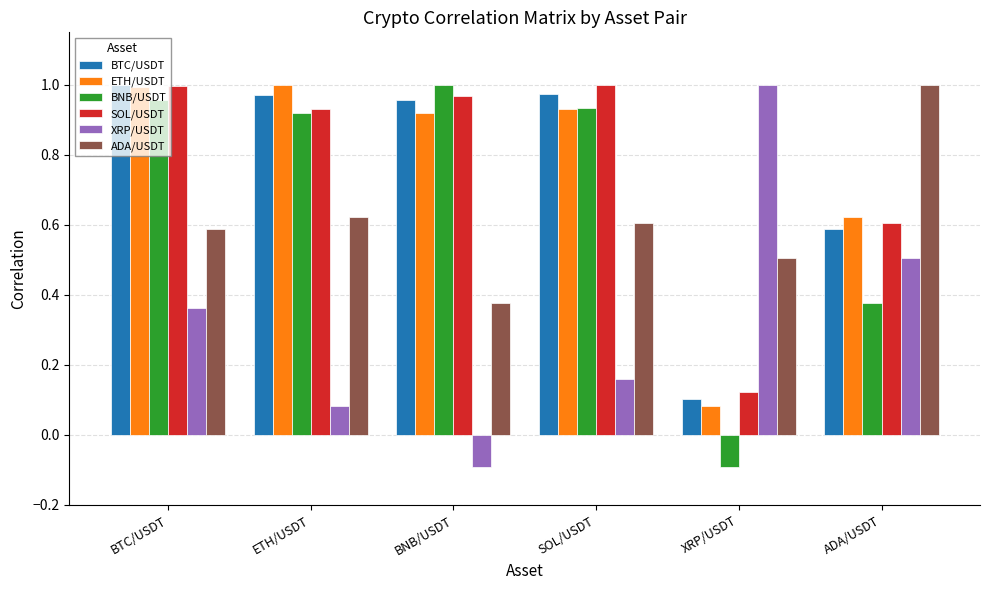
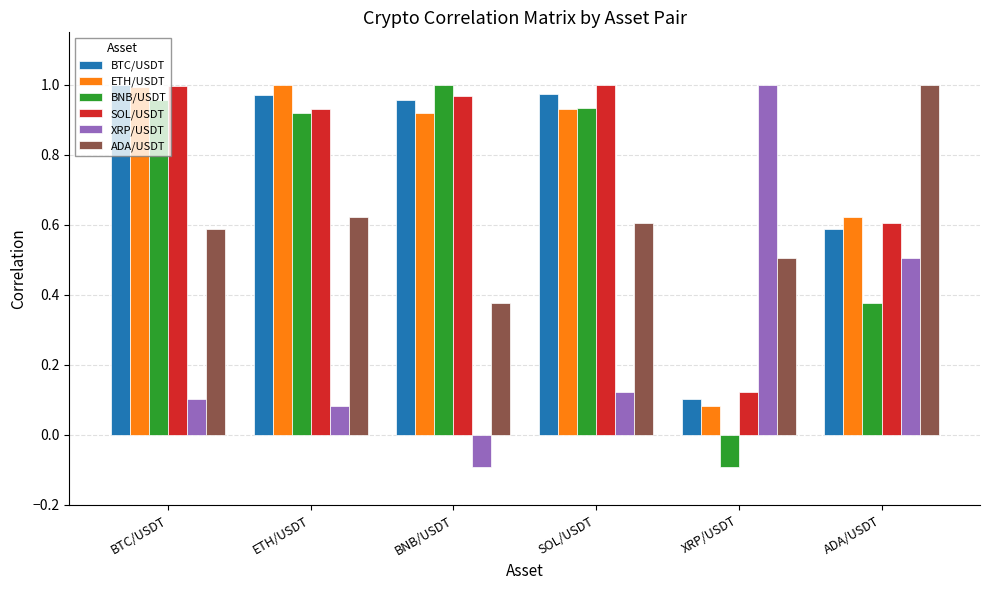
XRP/USDT, BTC/USDT: 0.36 -> 0.10
XRP/USDT, SOL/USDT: 0.16 -> 0.12
